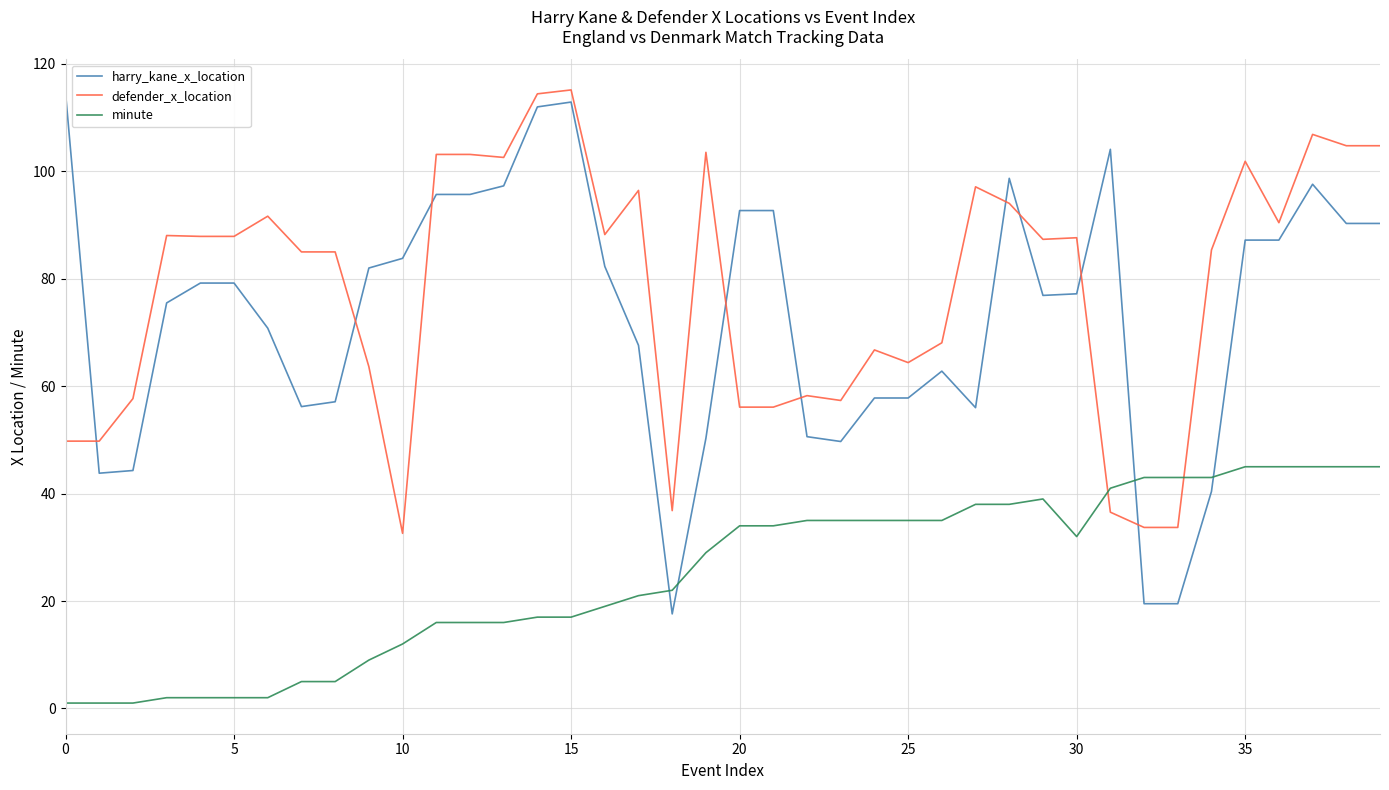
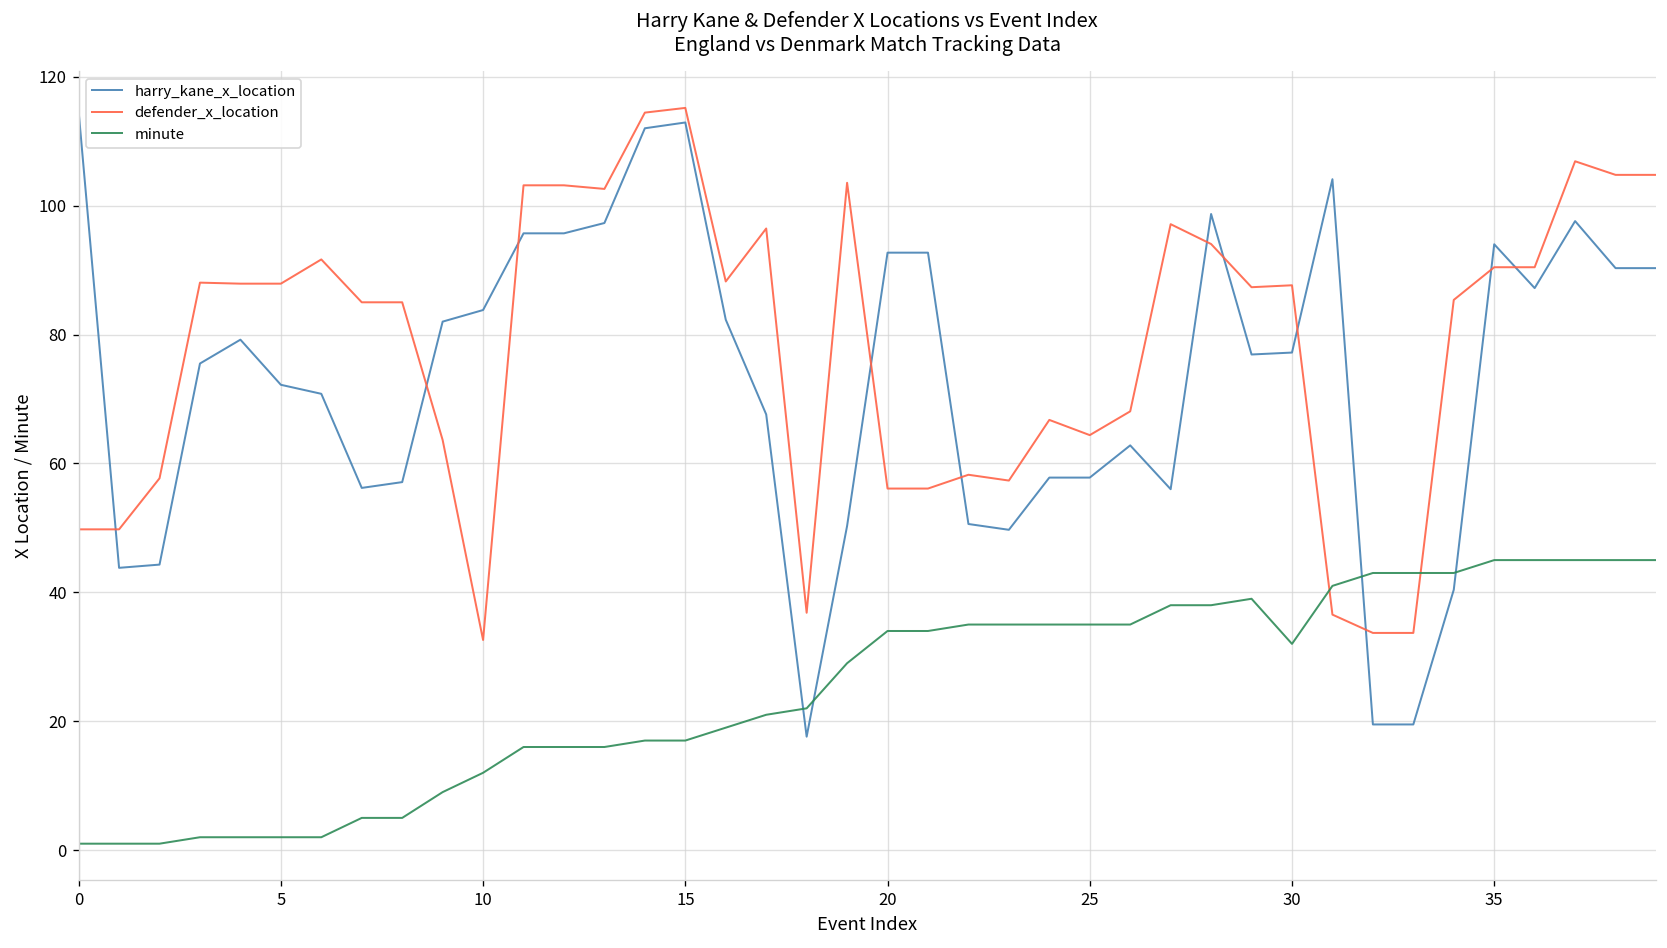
harry_kane_x_location, 5: 79 -> 72
harry_kane_x_location, 35: 87 -> 94
defender_x_location, 35: 102 -> 90
